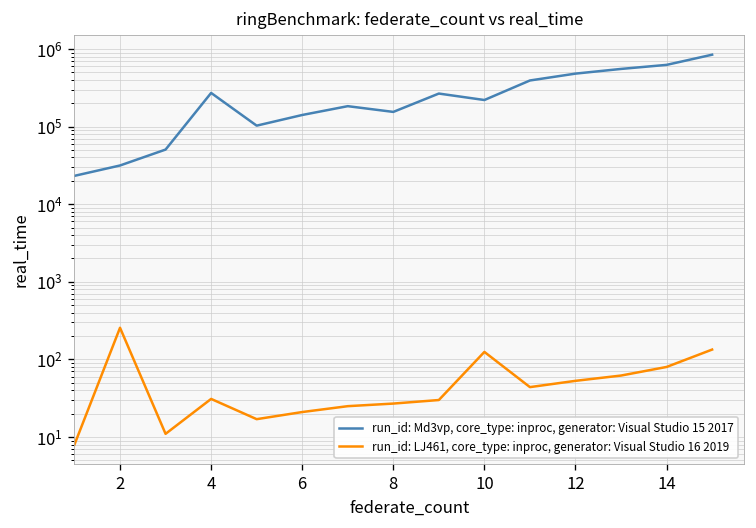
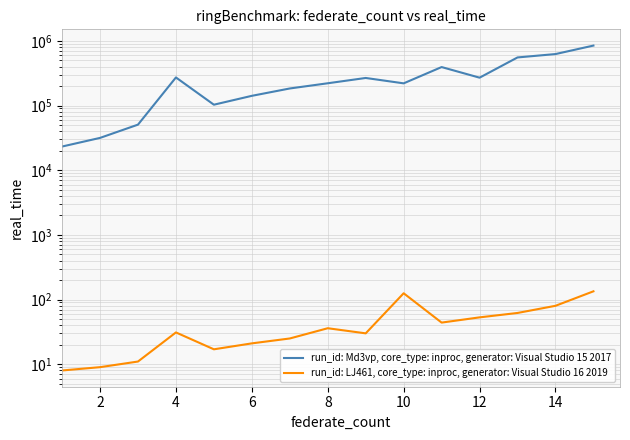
run_id: LJ461, core_type: inproc, generator: Visual Studio 16 2019, 2: 260 -> 9
run_id: Md3vp, core_type: inproc, generator: Visual Studio 15 2017, 8: 150000 -> 220000
run_id: LJ461, core_type: inproc, generator: Visual Studio 16 2019, 8: 27 -> 40
run_id: Md3vp, core_type: inproc, generator: Visual Studio 15 2017, 12: 500000 -> 270000
